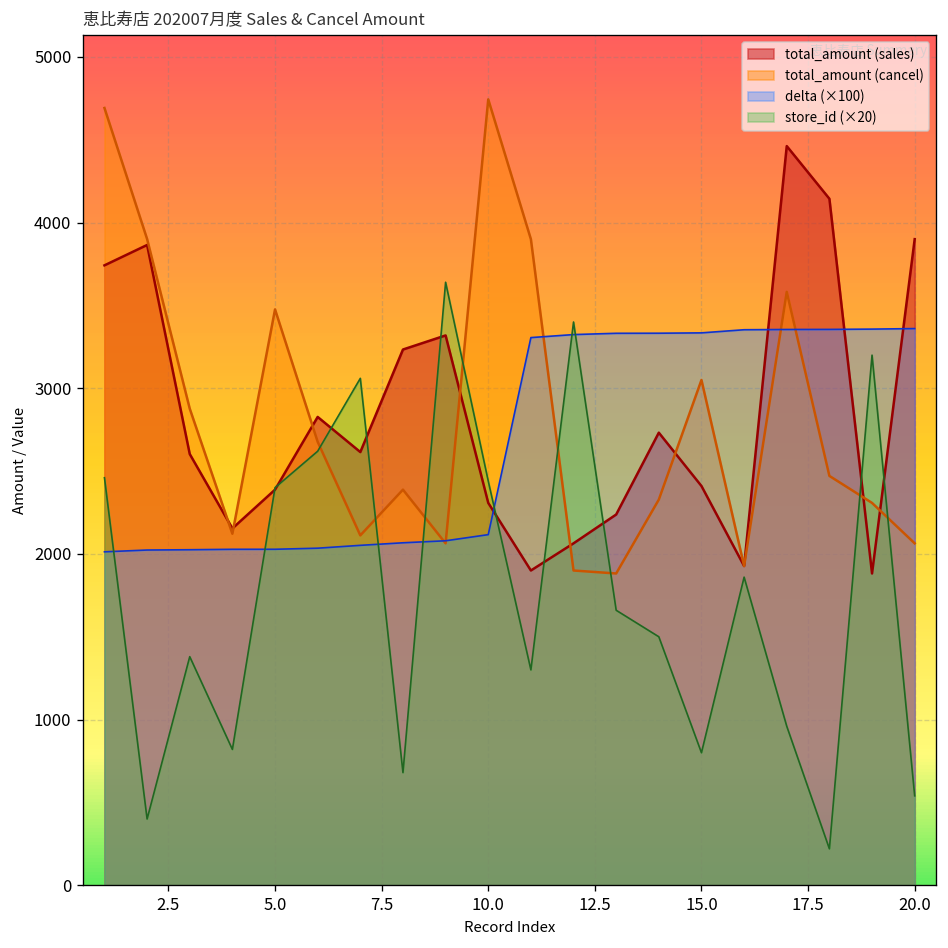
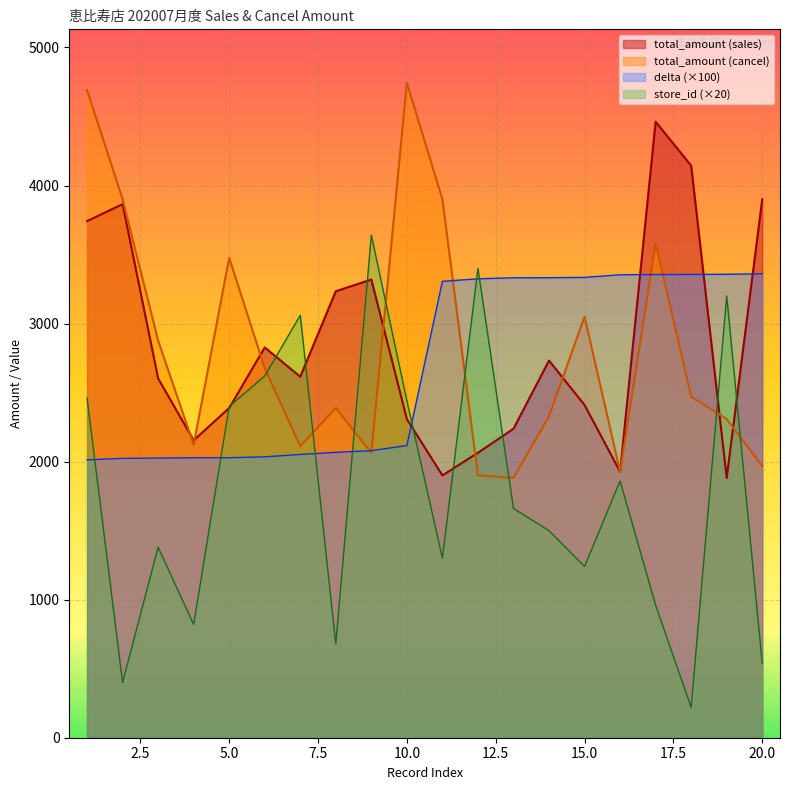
store_id (×20), 15.0: 800 -> 1240
total_amount (cancel), 20.0: 2060 -> 1970
